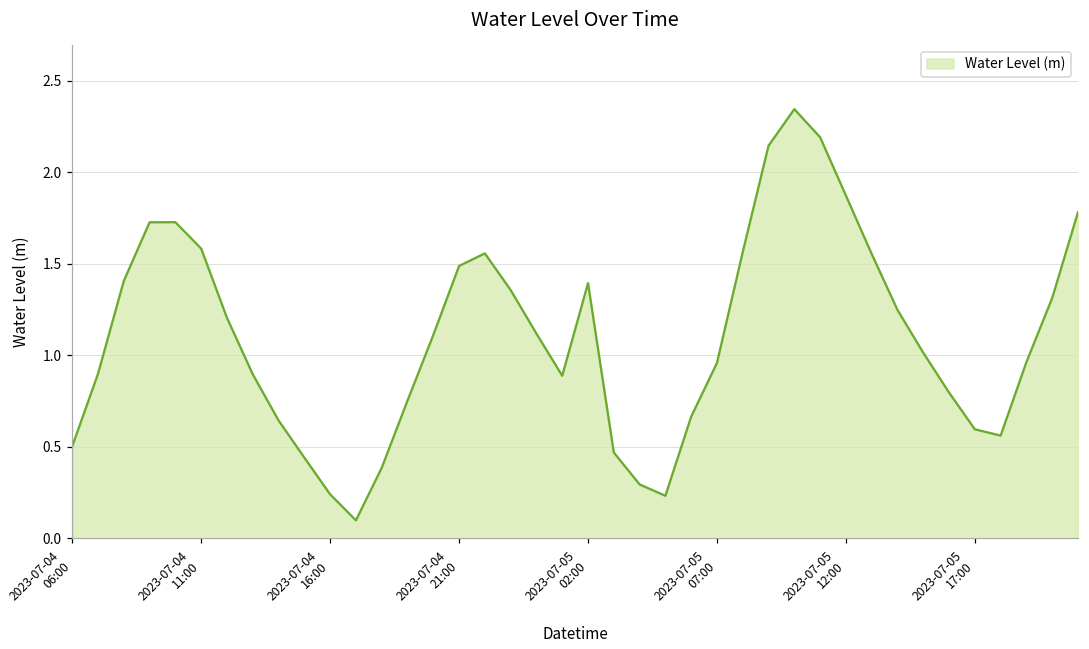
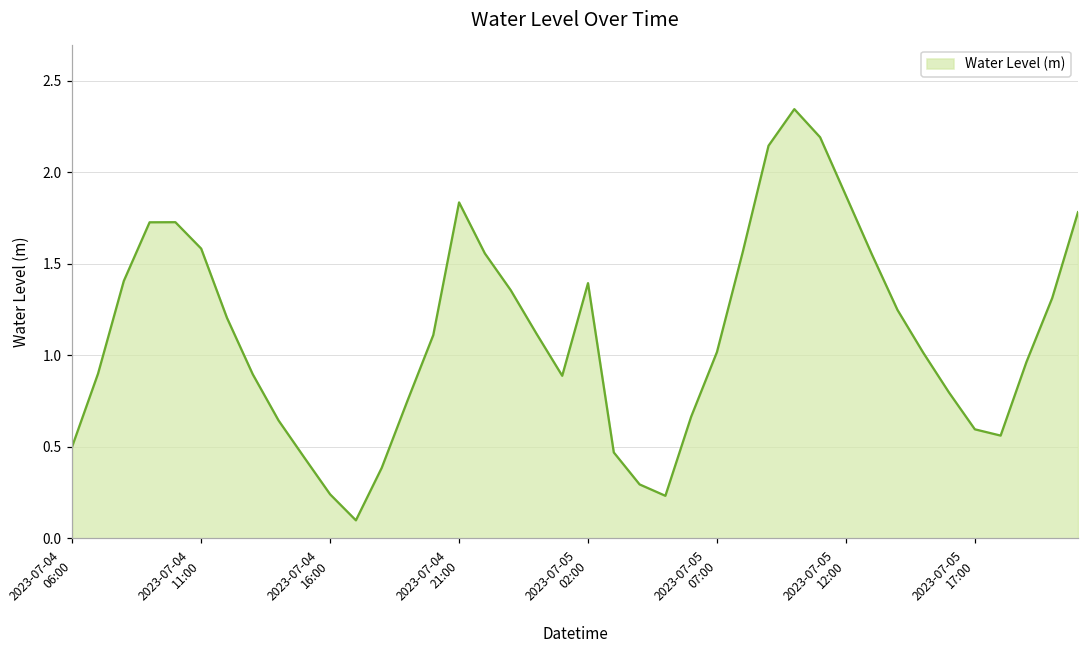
2023-07-04 21:00: 1.49 -> 1.84
2023-07-05 07:00: 0.96 -> 1.02
